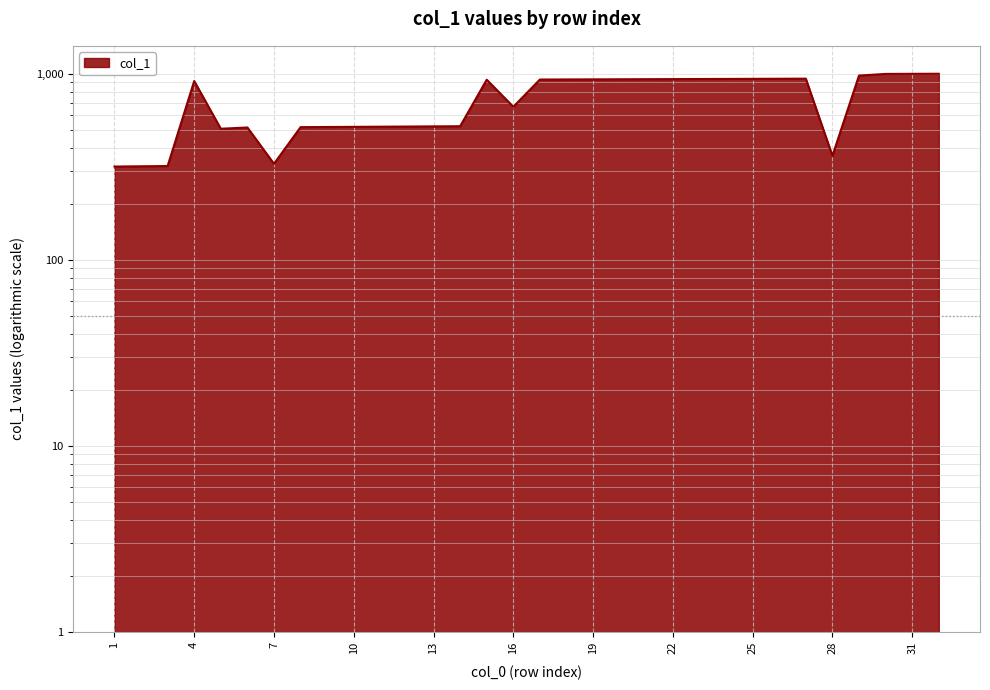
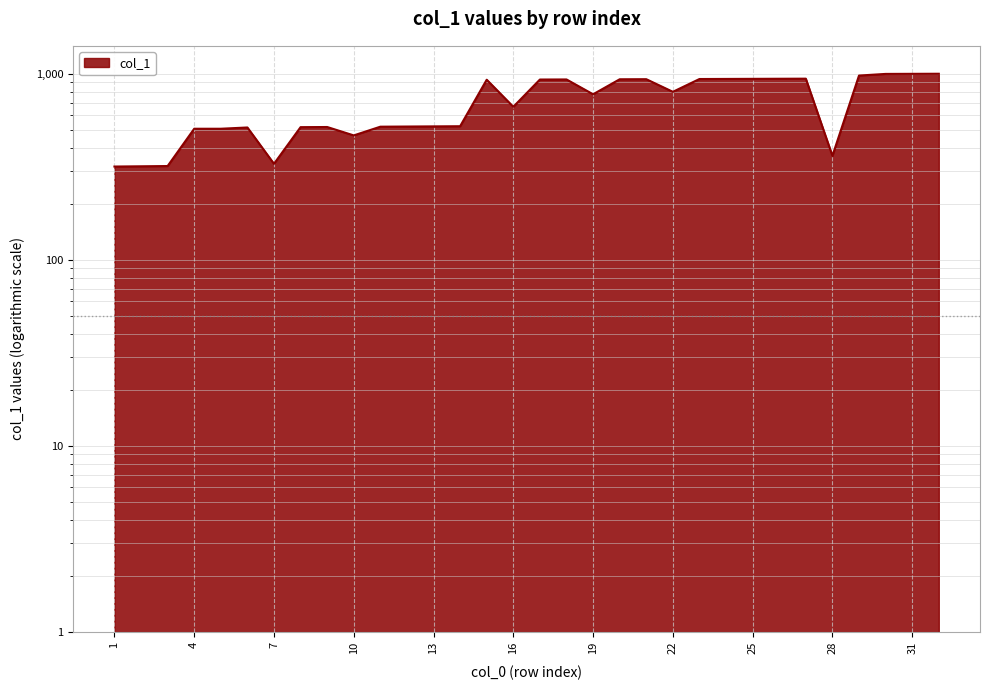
4: 900 -> 510
10: 520 -> 470
19: 900 -> 780
22: 900 -> 800
